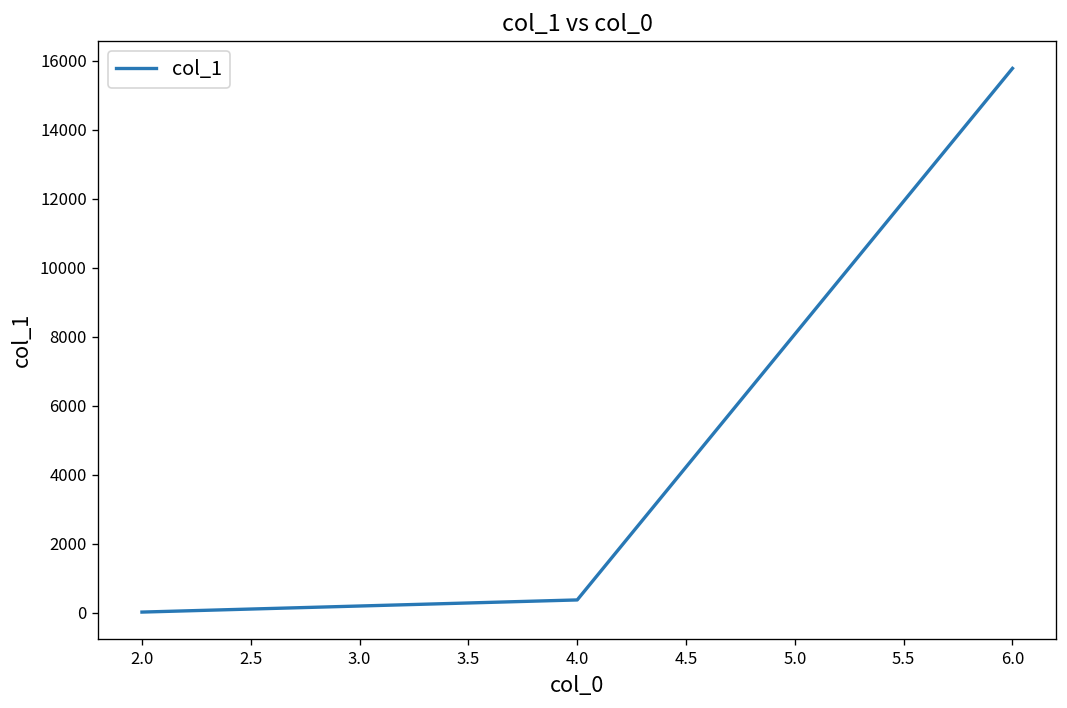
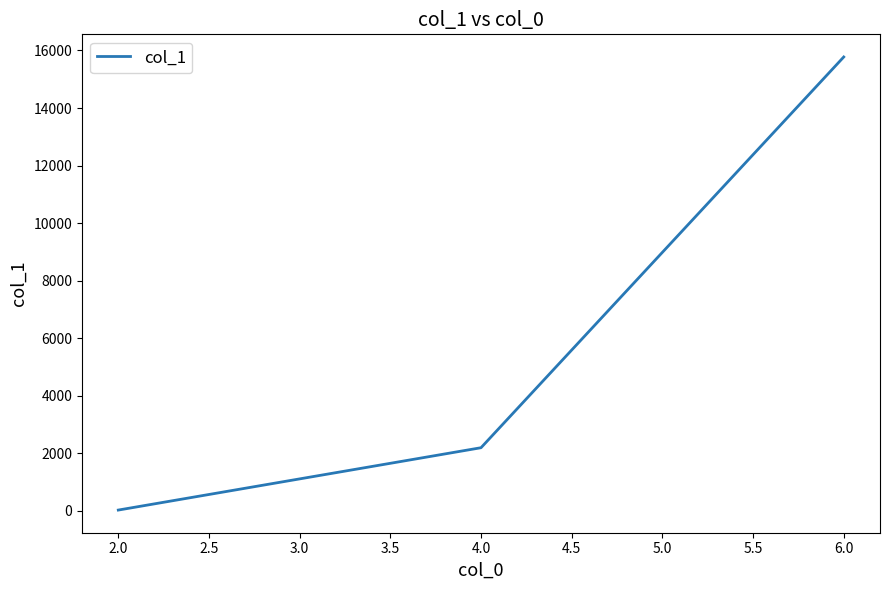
4.0: 400 -> 2200
